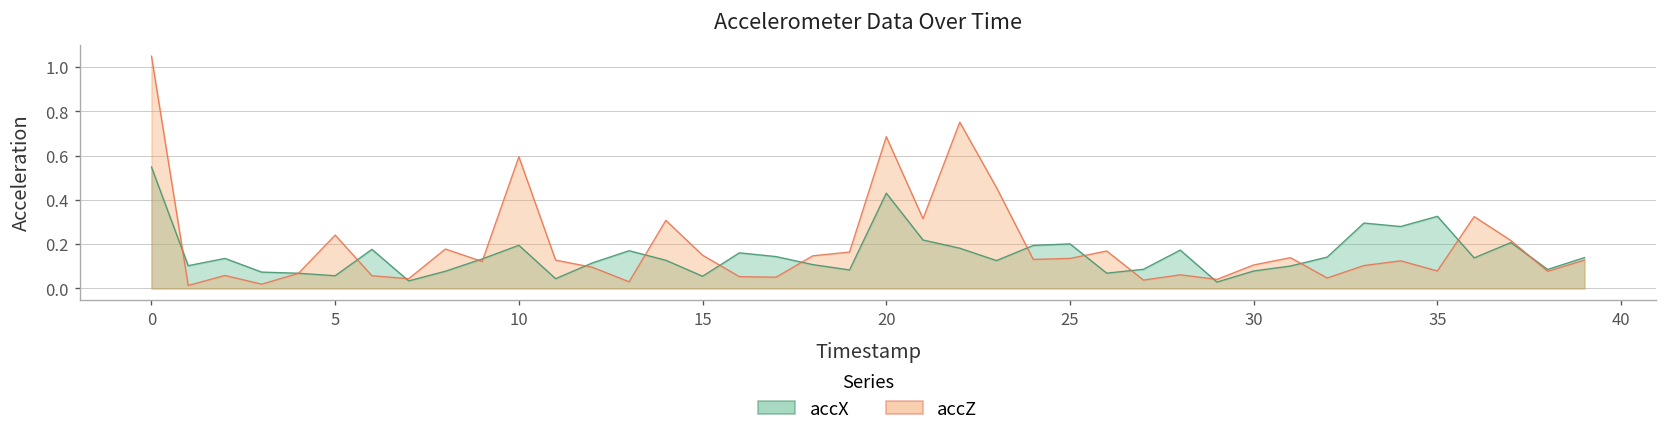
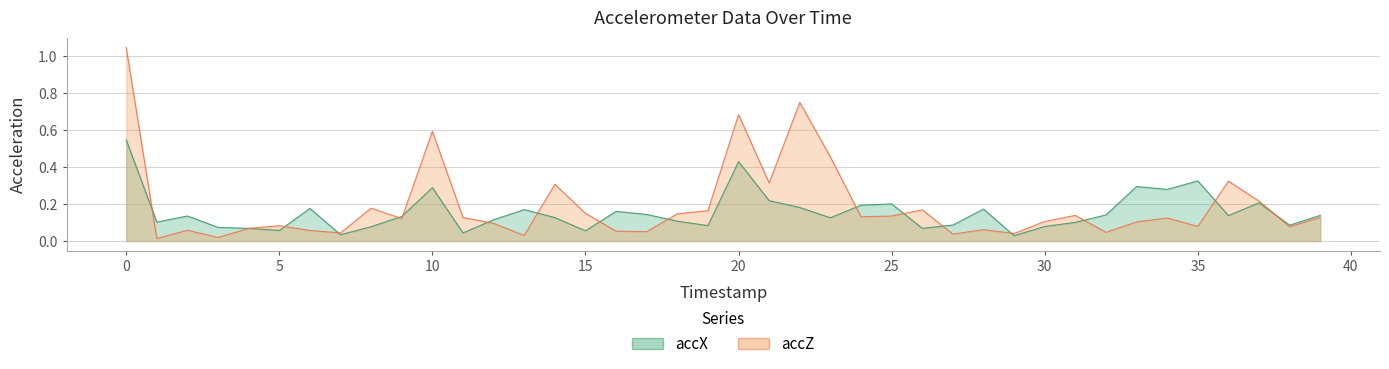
accZ, 5: 0.24 -> 0.08
accX, 10: 0.19 -> 0.29
